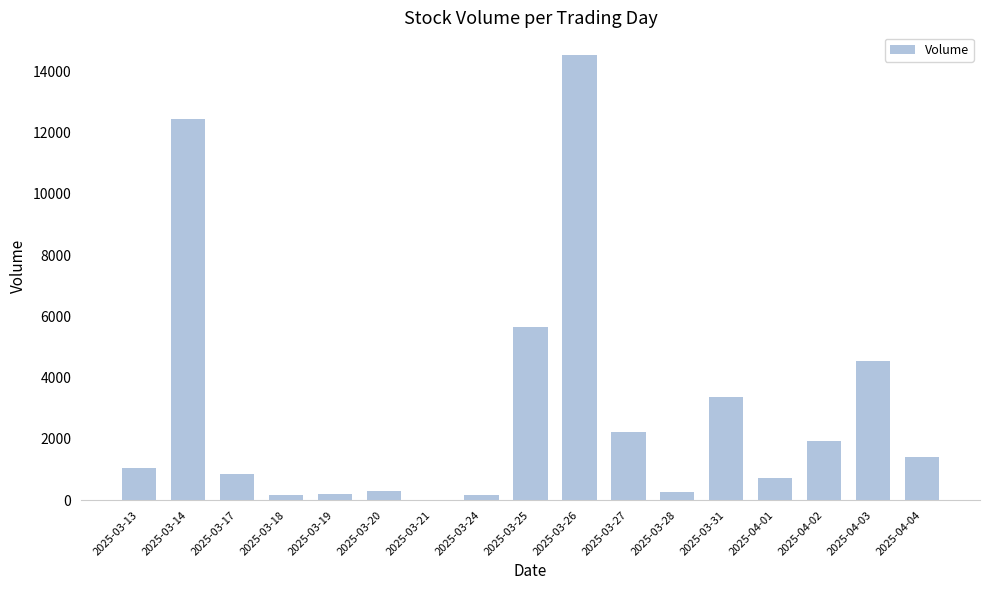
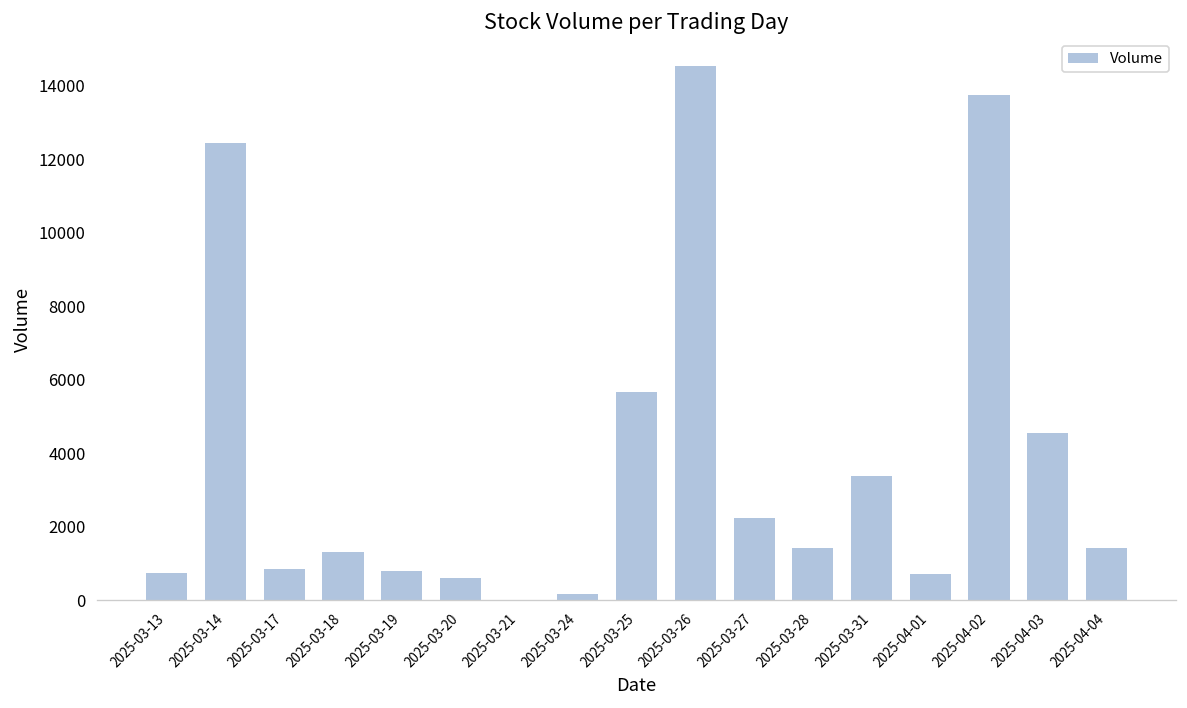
2025-03-13: 1000 -> 700
2025-03-18: 200 -> 1300
2025-03-19: 200 -> 800
2025-03-20: 300 -> 600
2025-03-28: 300 -> 1400
2025-04-02: 1900 -> 13700
